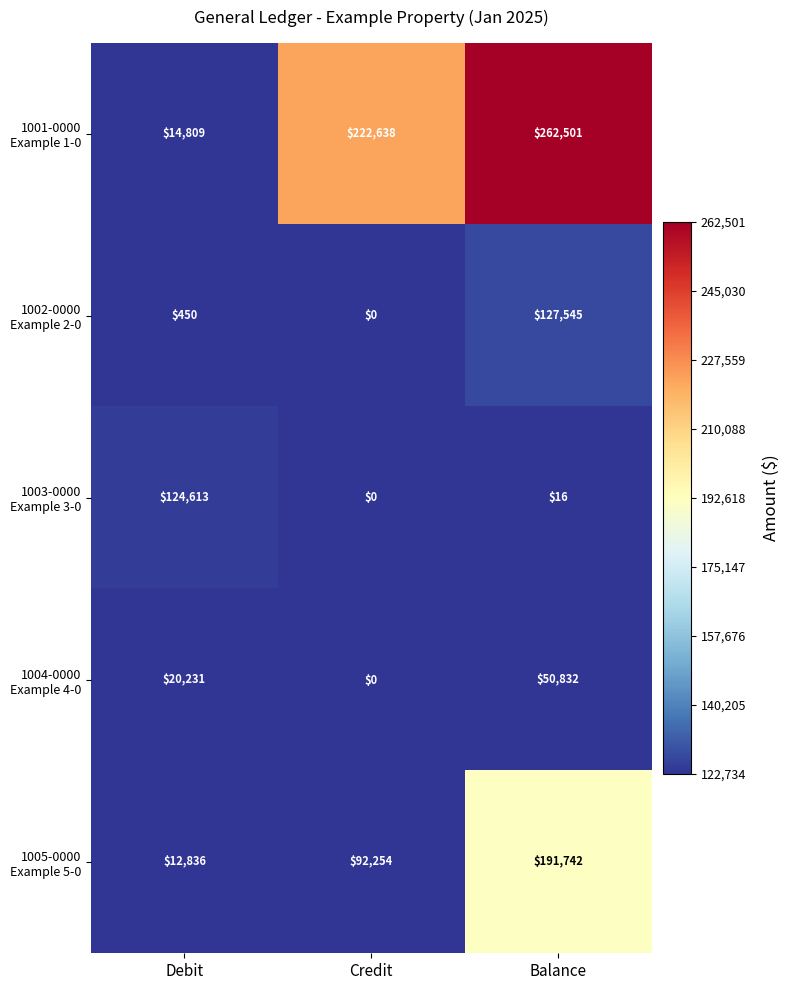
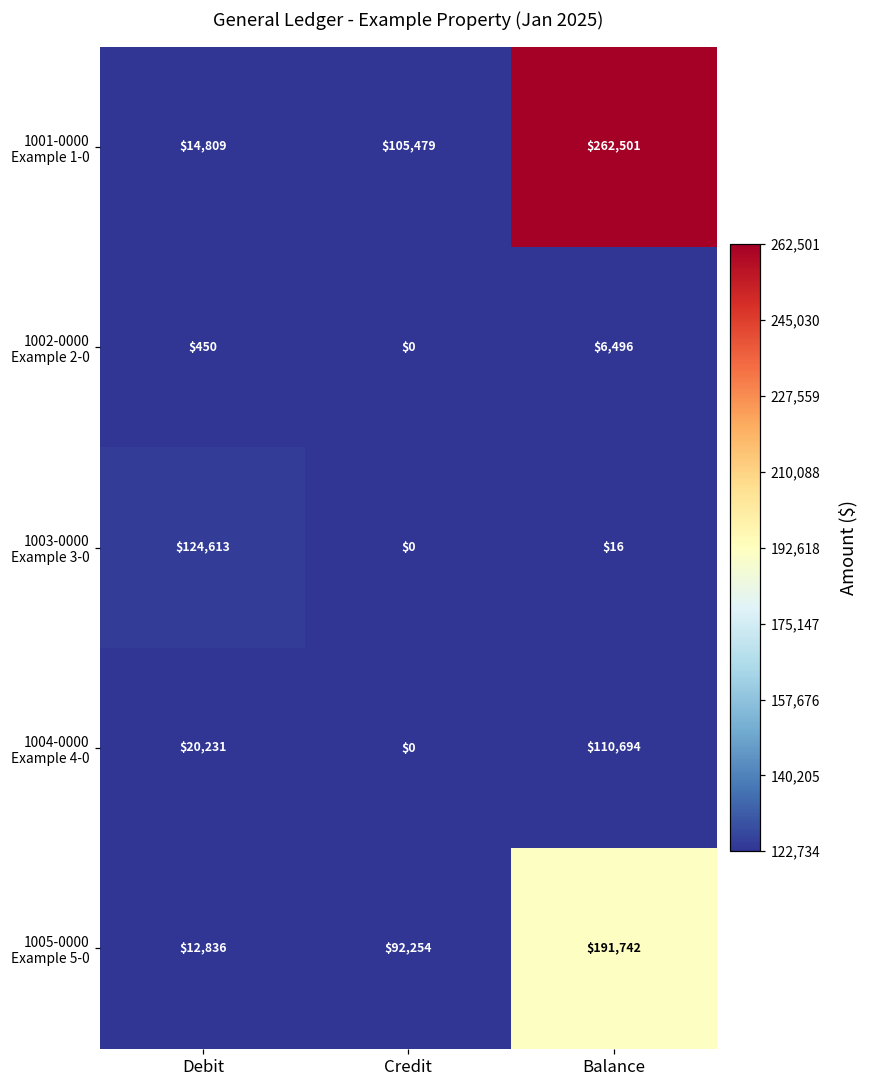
1001-0000 Example 1-0, Credit: $222,638 -> $105,479
1002-0000 Example 2-0, Balance: $127,545 -> $6,496
1004-0000 Example 4-0, Balance: $50,832 -> $110,694
